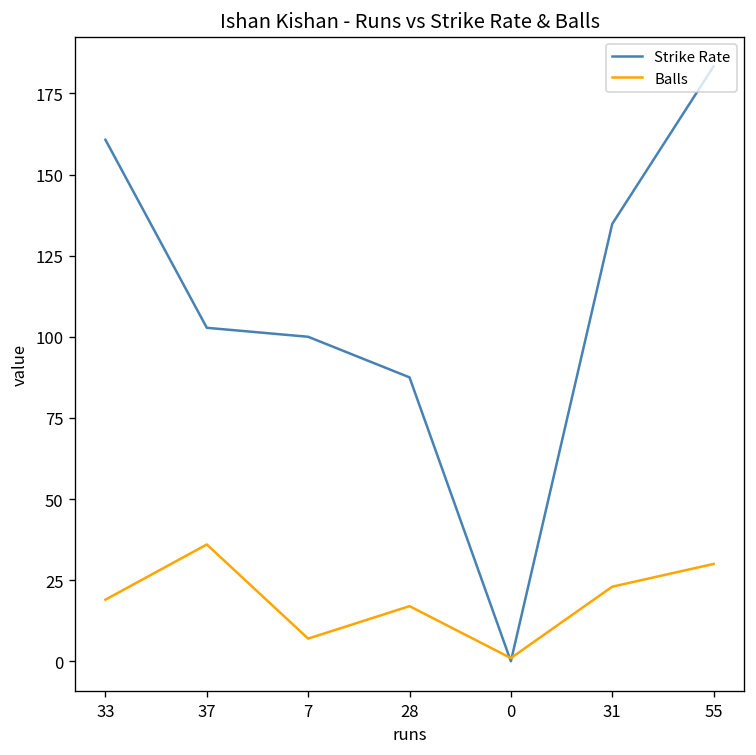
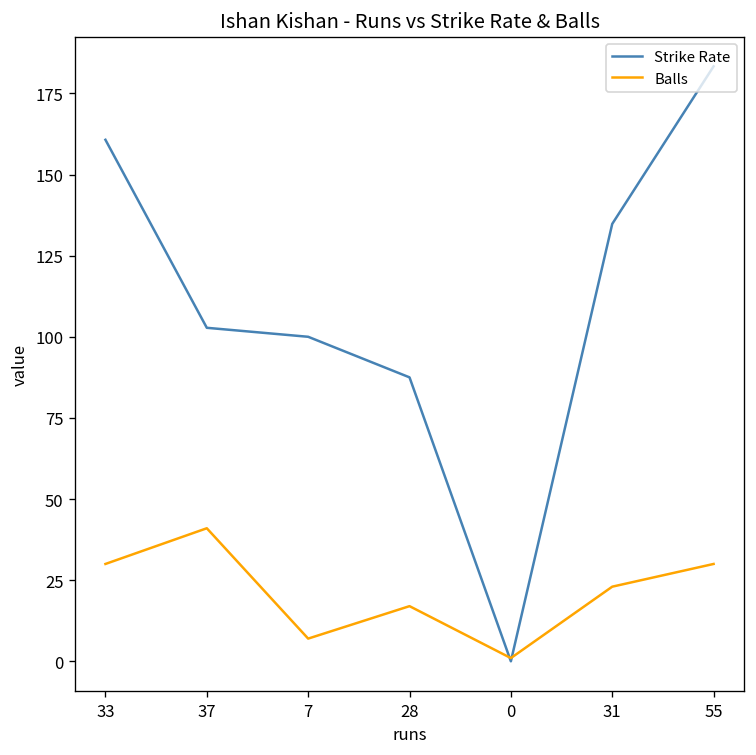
Balls, 33: 19 -> 30
Balls, 37: 36 -> 41
